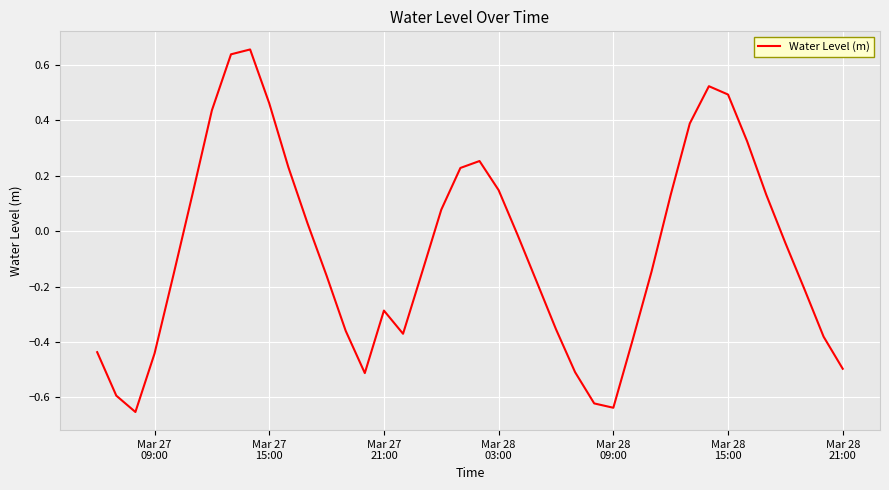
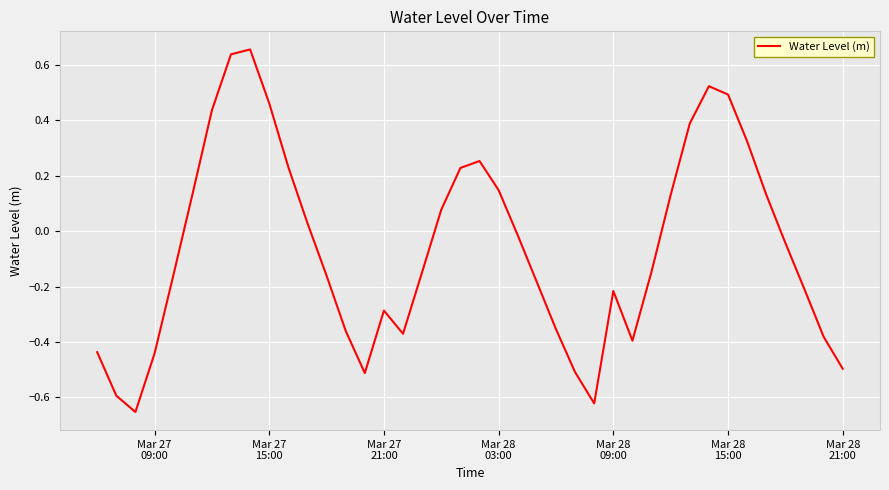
Mar 28 09:00: -0.64 -> -0.22
